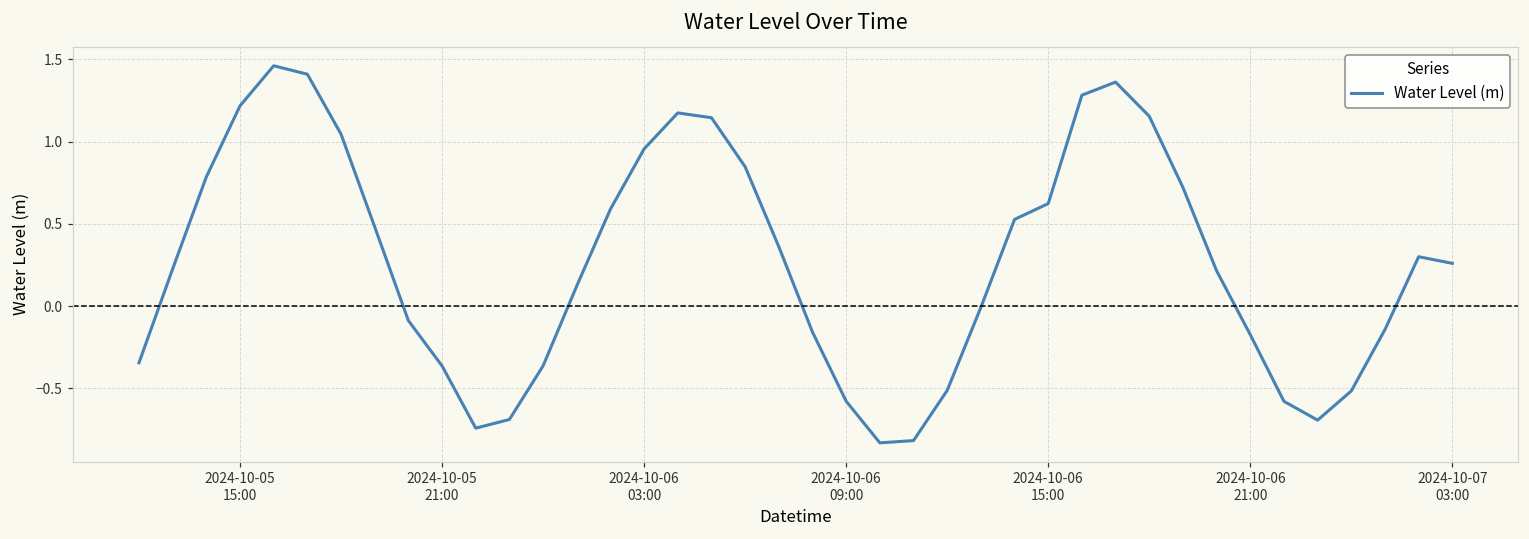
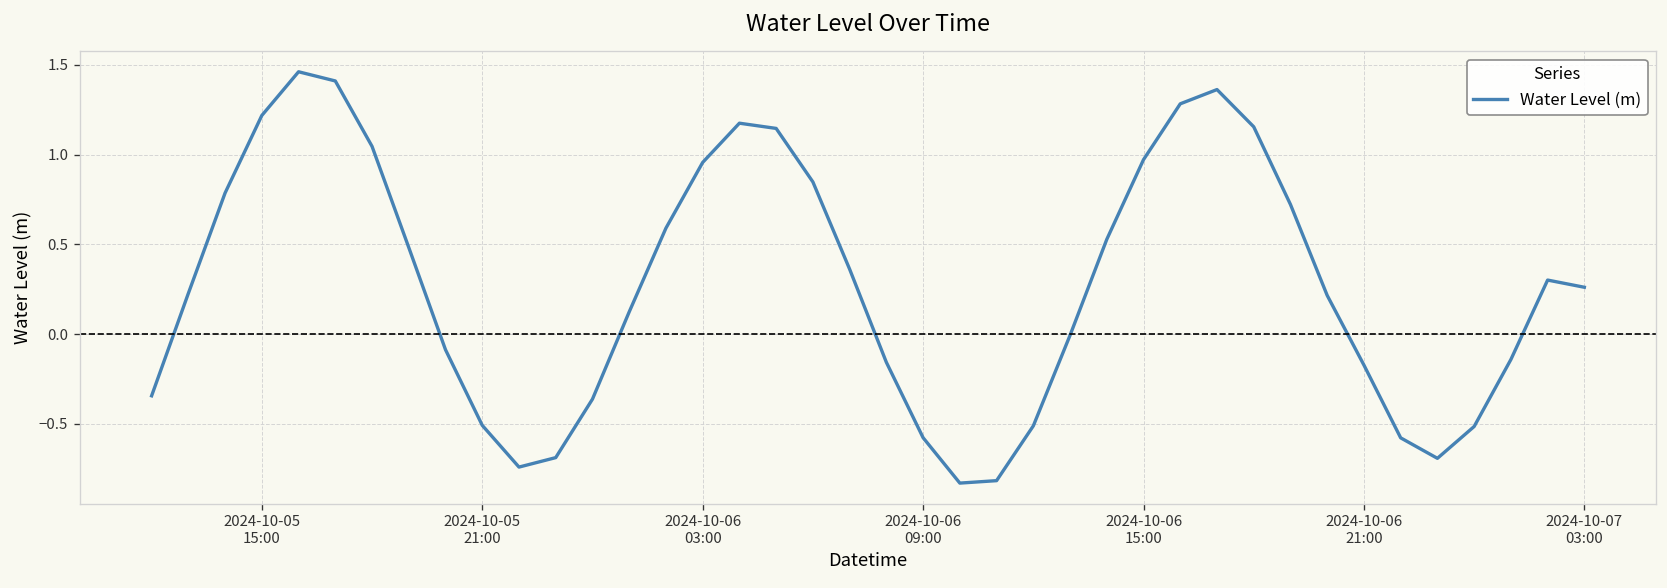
2024-10-05 21:00: -0.36 -> -0.51
2024-10-06 15:00: 0.62 -> 0.97
